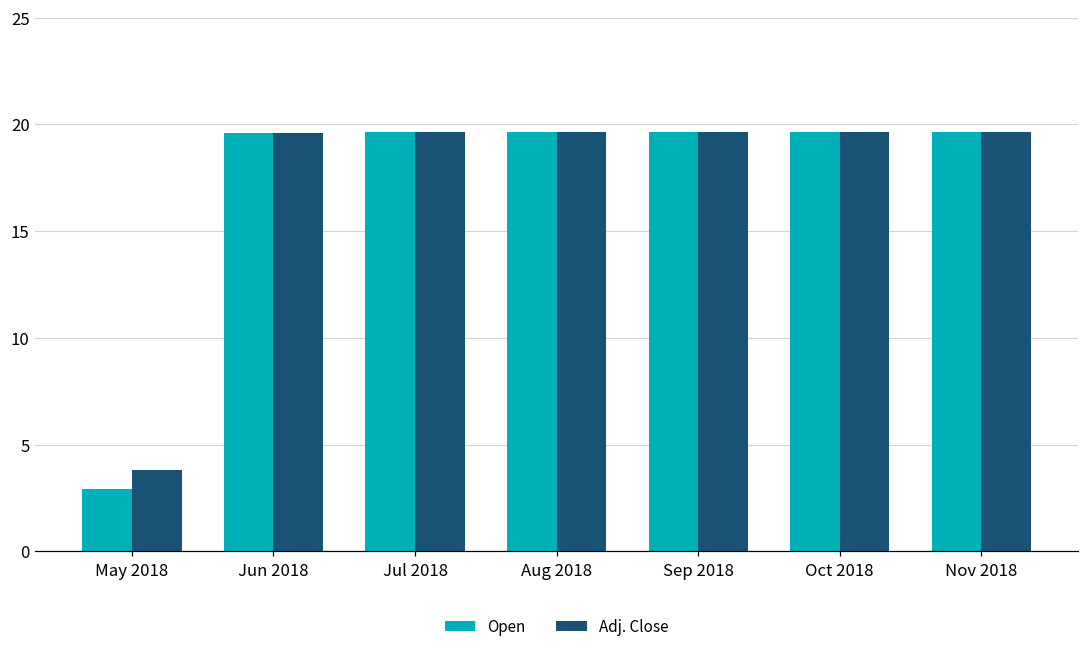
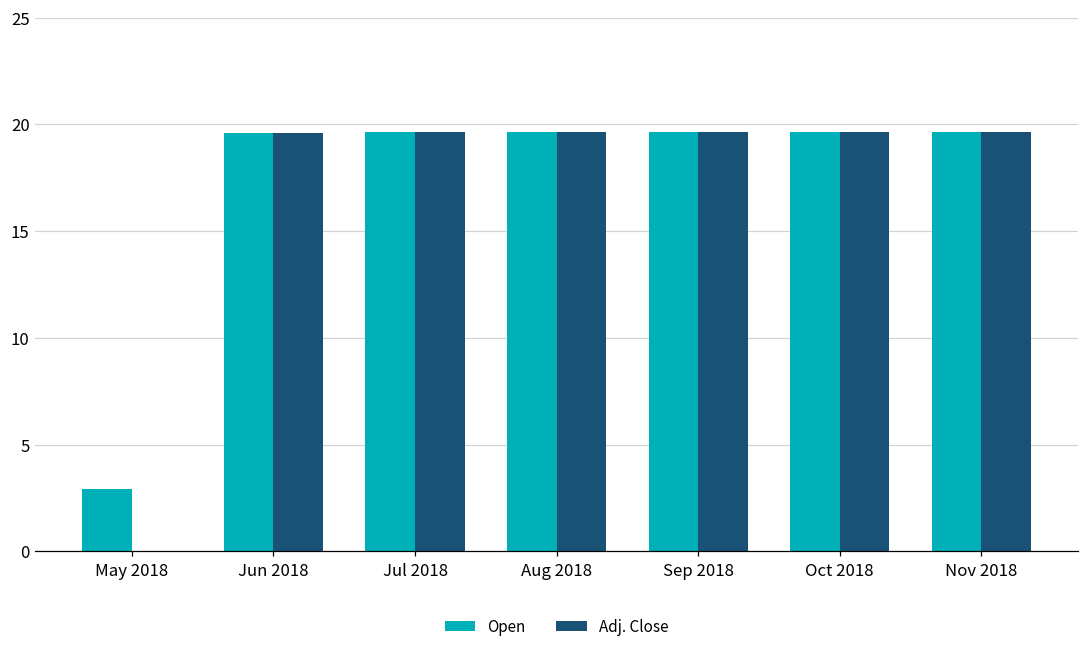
Adj. Close, May 2018: 3.8 -> 0.0
